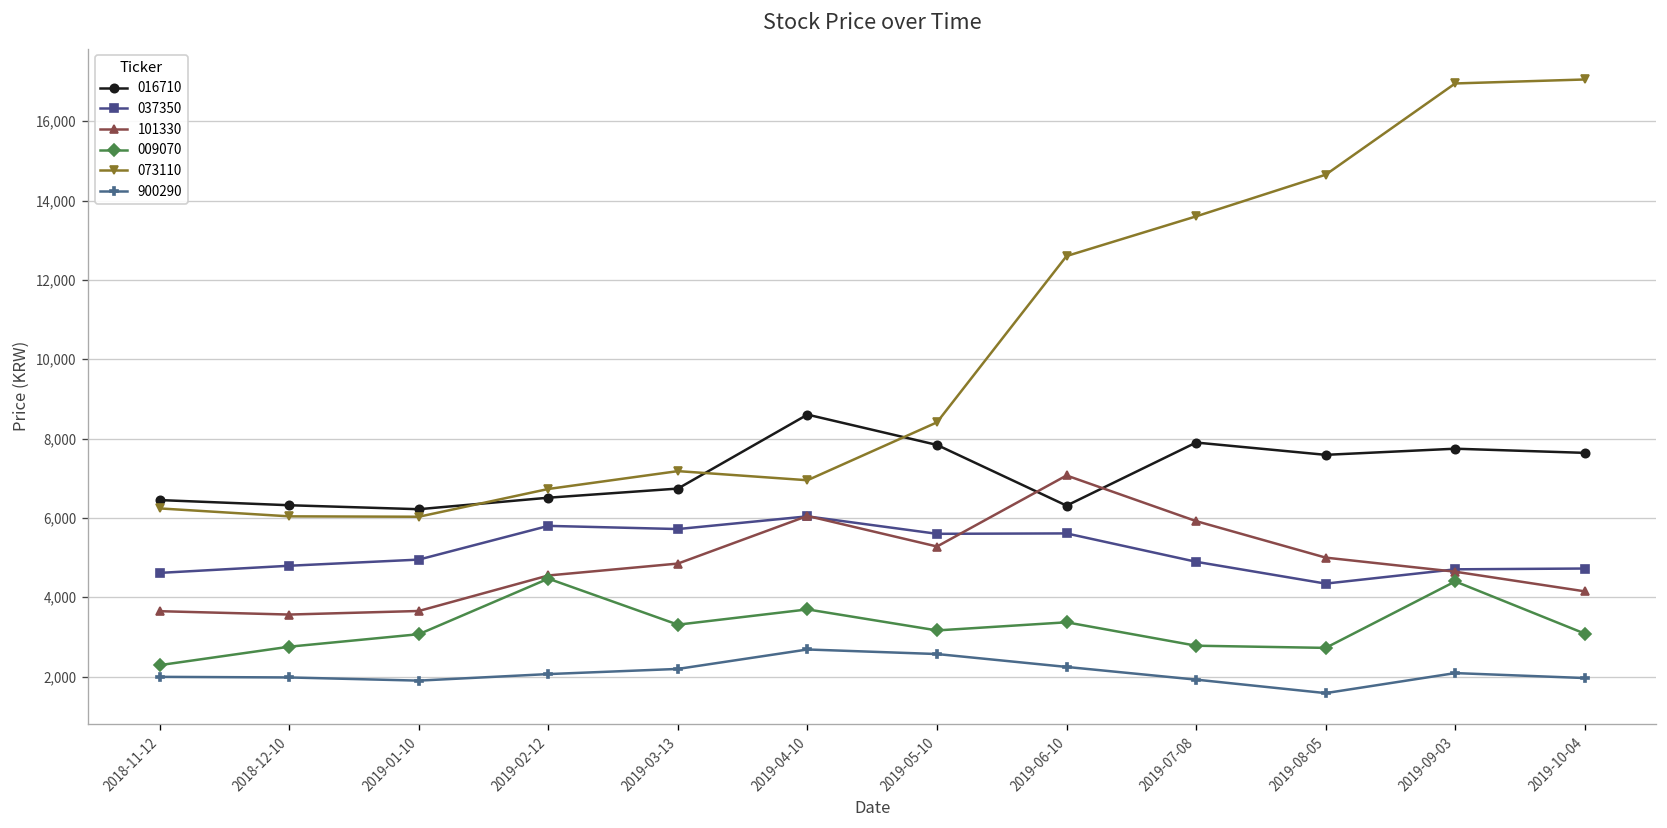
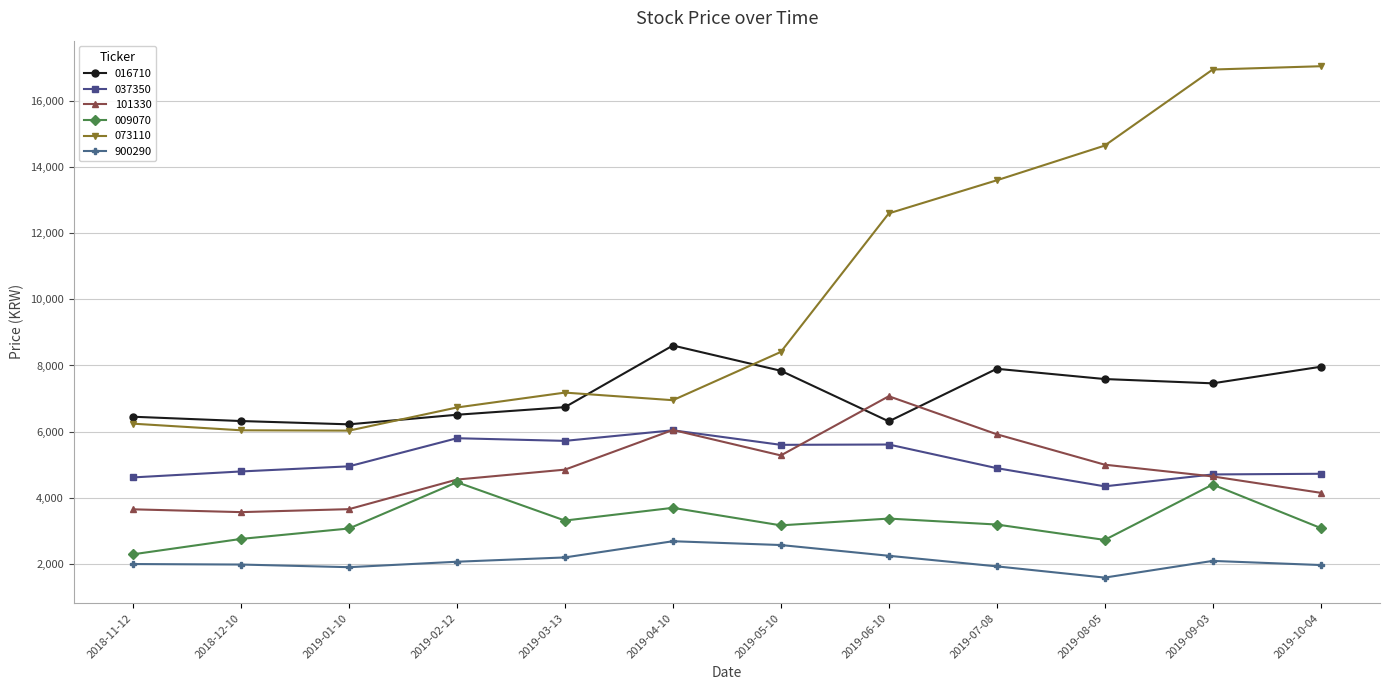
009070, 2019-07-08: 2,800 -> 3,200
016710, 2019-09-03: 7,700 -> 7,500
016710, 2019-10-04: 7,600 -> 8,000
